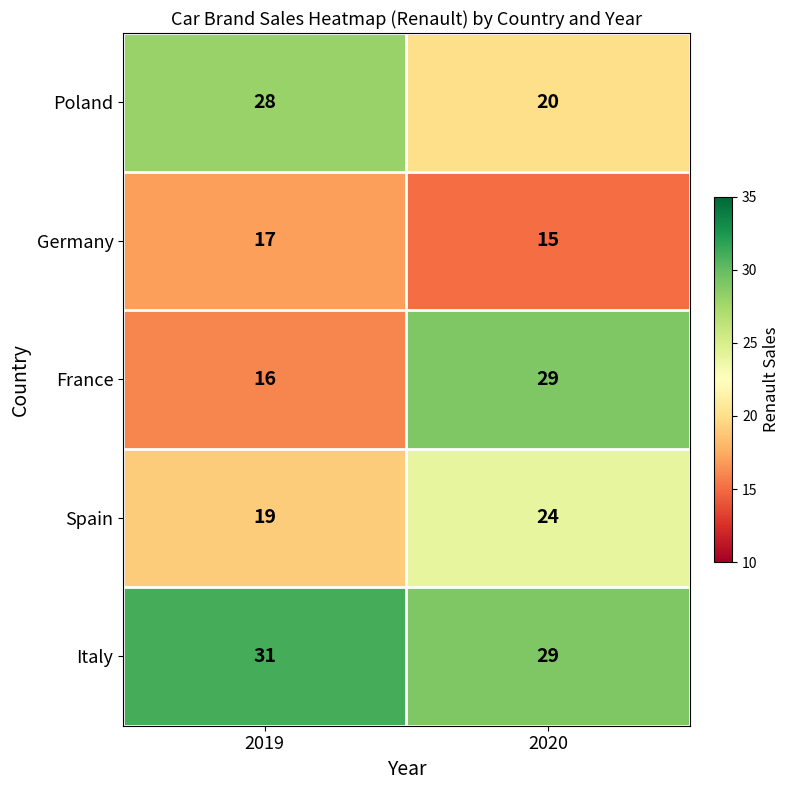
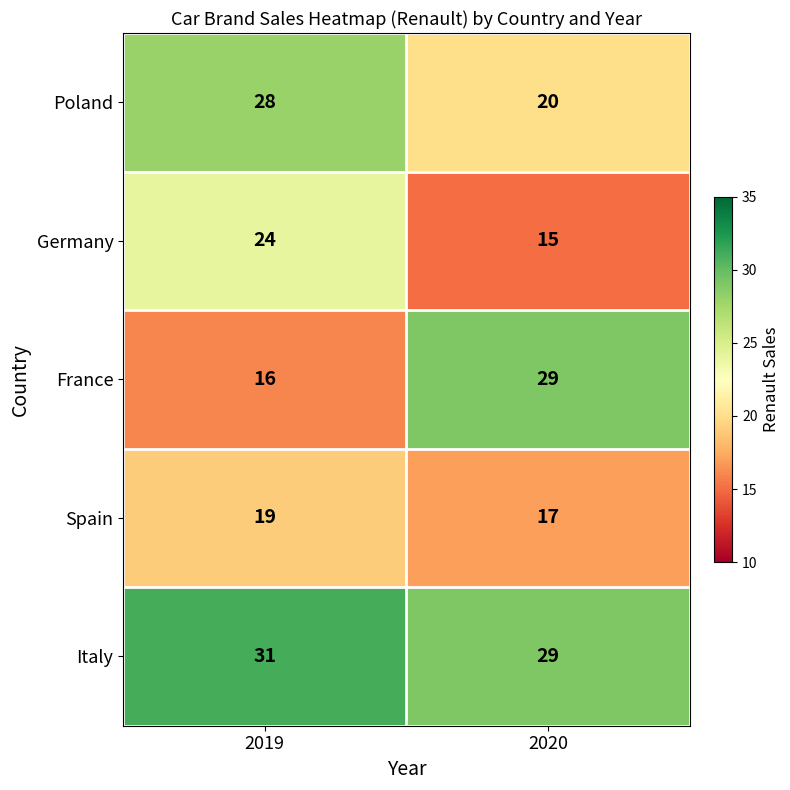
Germany, 2019: 17 -> 24
Spain, 2020: 24 -> 17
